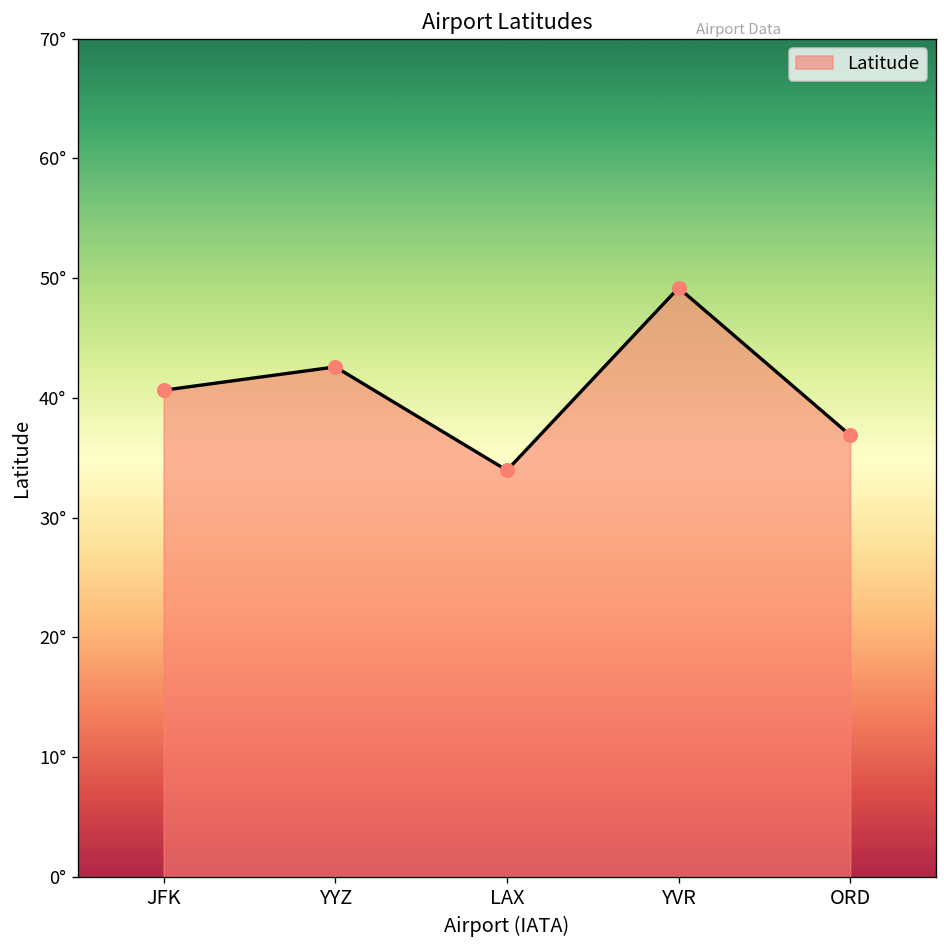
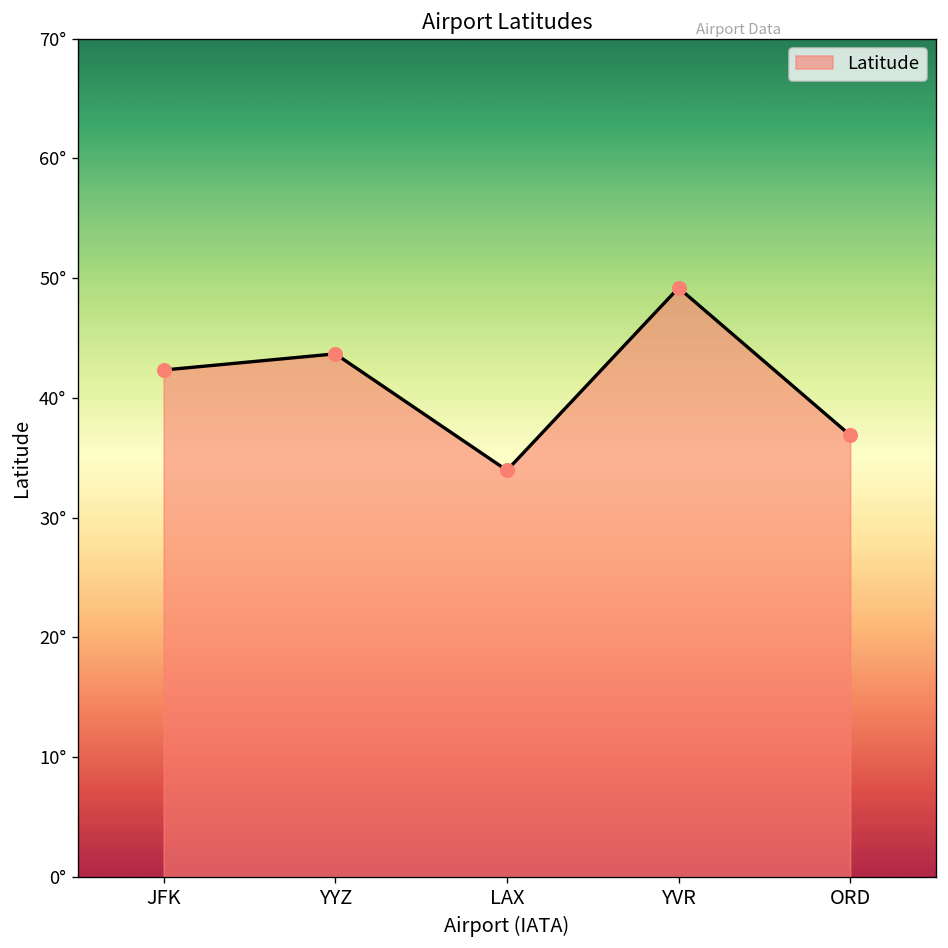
JFK: 41° -> 42°
YYZ: 43° -> 44°
